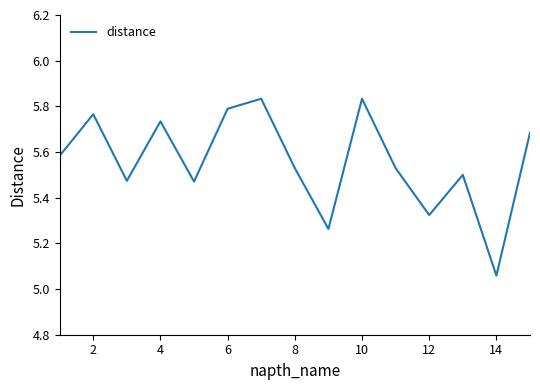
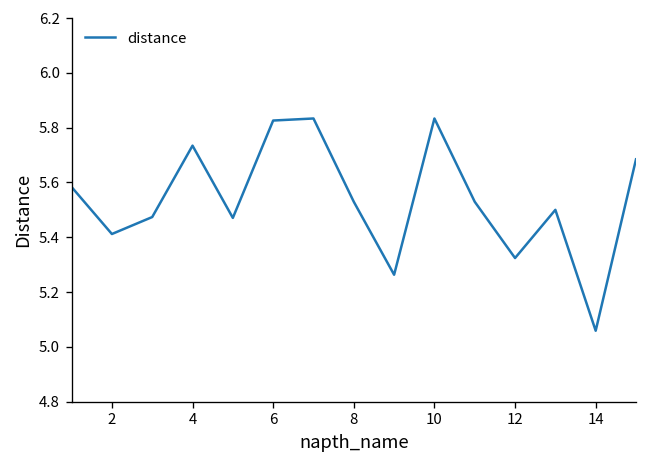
2: 5.77 -> 5.41
6: 5.79 -> 5.83
